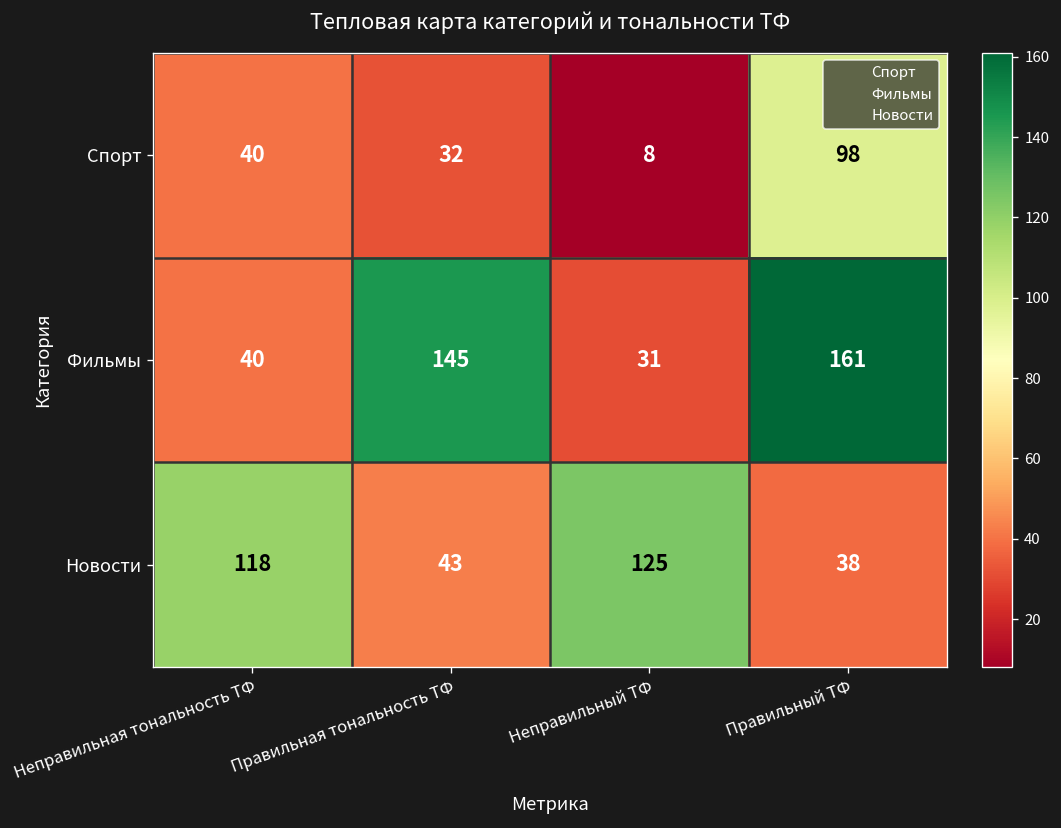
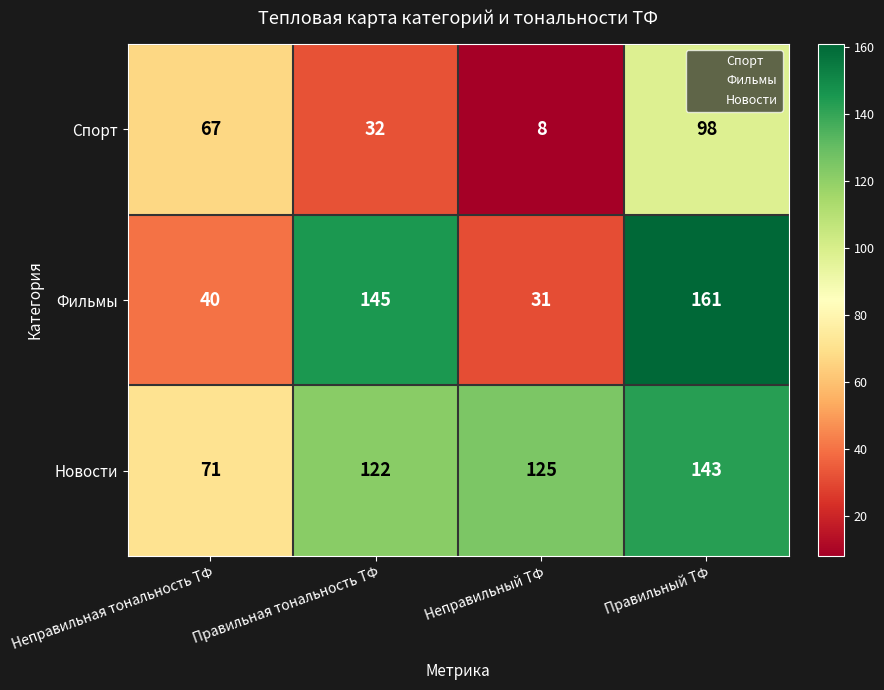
Спорт, Неправильная тональность ТФ: 40 -> 67
Новости, Неправильная тональность ТФ: 118 -> 71
Новости, Правильная тональность ТФ: 43 -> 122
Новости, Правильный ТФ: 38 -> 143
